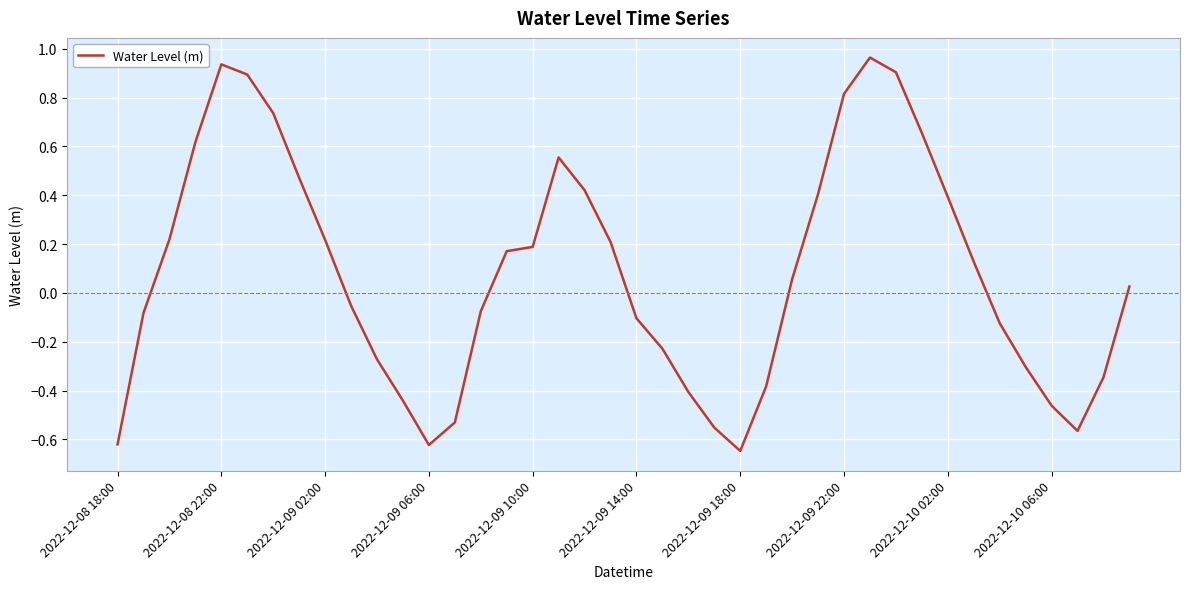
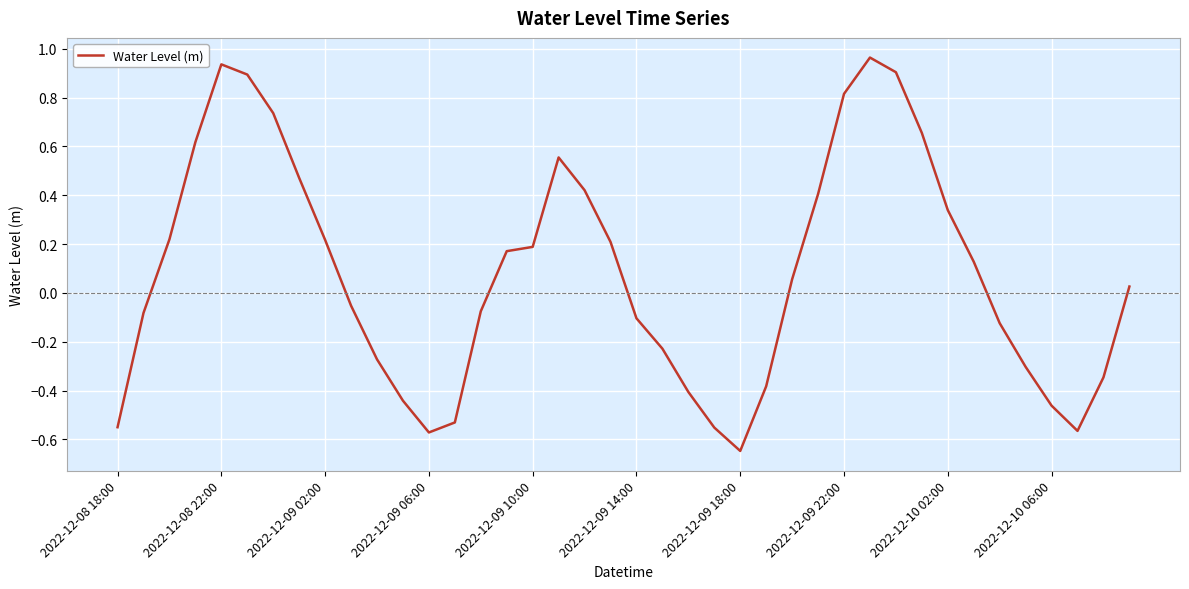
2022-12-08 18:00: -0.62 -> -0.55
2022-12-09 06:00: -0.62 -> -0.57
2022-12-10 02:00: 0.39 -> 0.34
